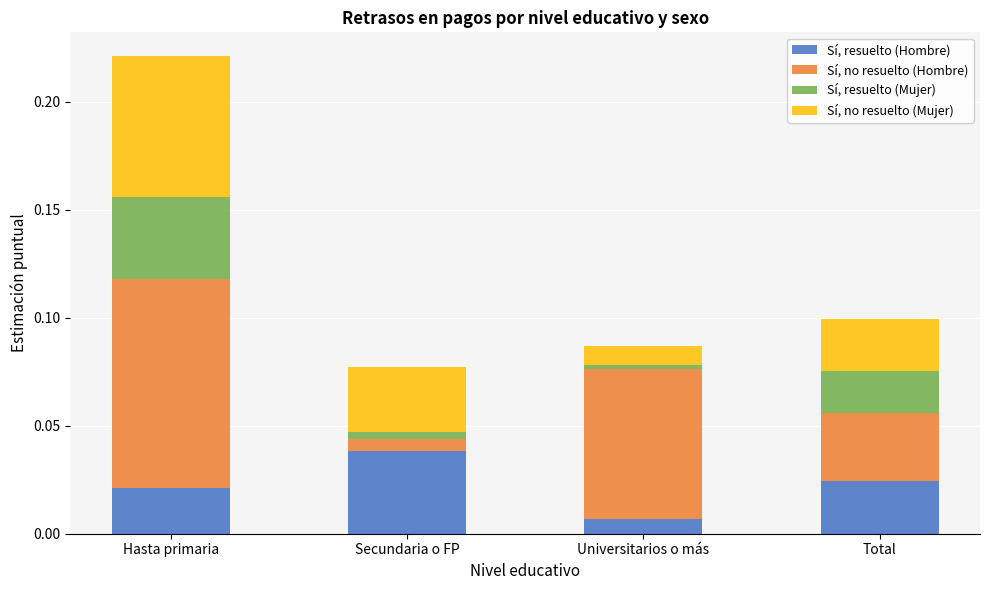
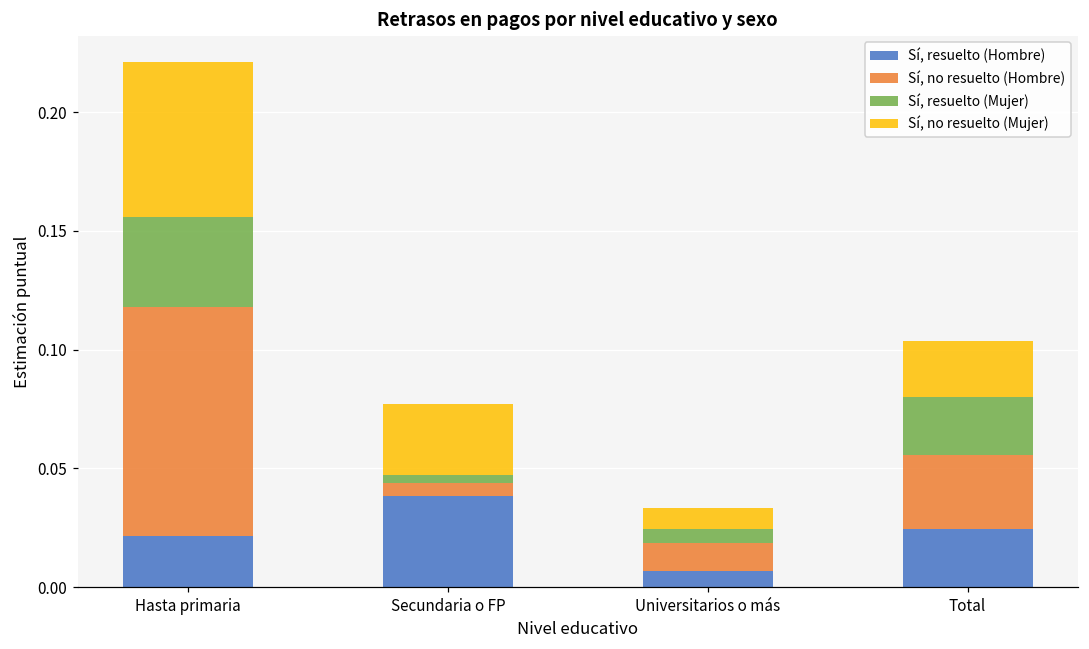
Sí, no resuelto (Hombre), Universitarios o más: 0.070 -> 0.012
Sí, resuelto (Mujer), Universitarios o más: 0.002 -> 0.006
Sí, resuelto (Mujer), Total: 0.020 -> 0.024
